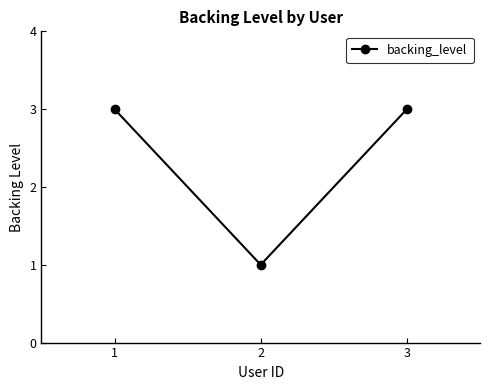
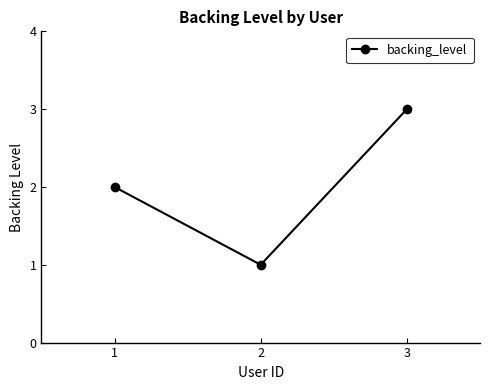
1: 3 -> 2
